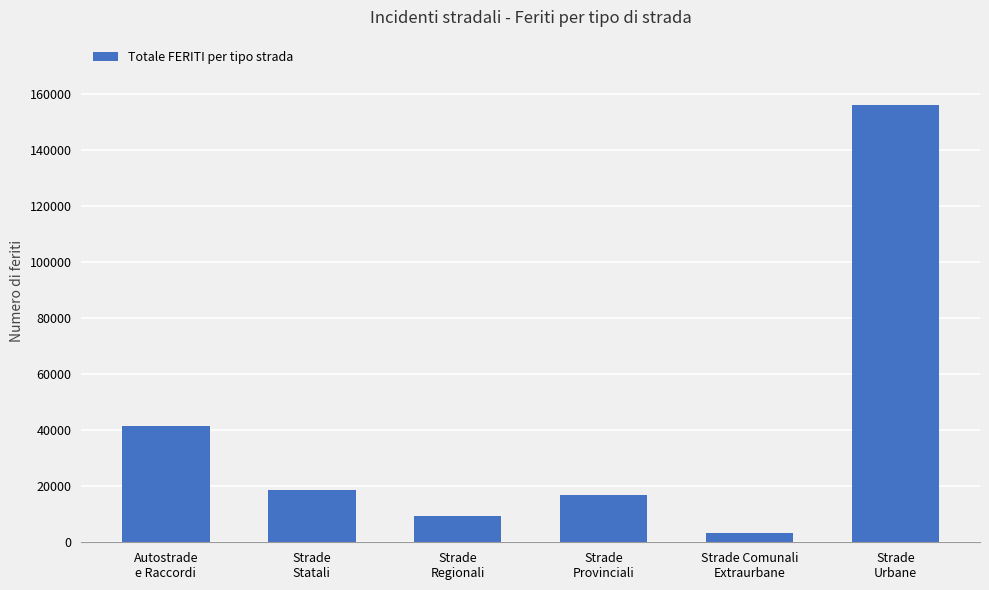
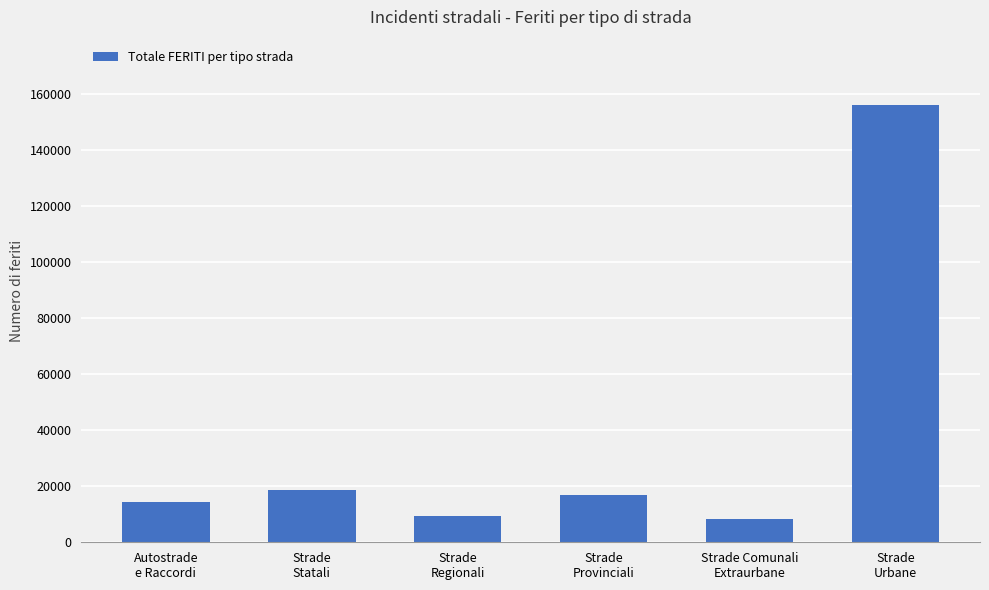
Autostrade e Raccordi: 42000 -> 14000
Strade Comunali Extraurbane: 3000 -> 8000
